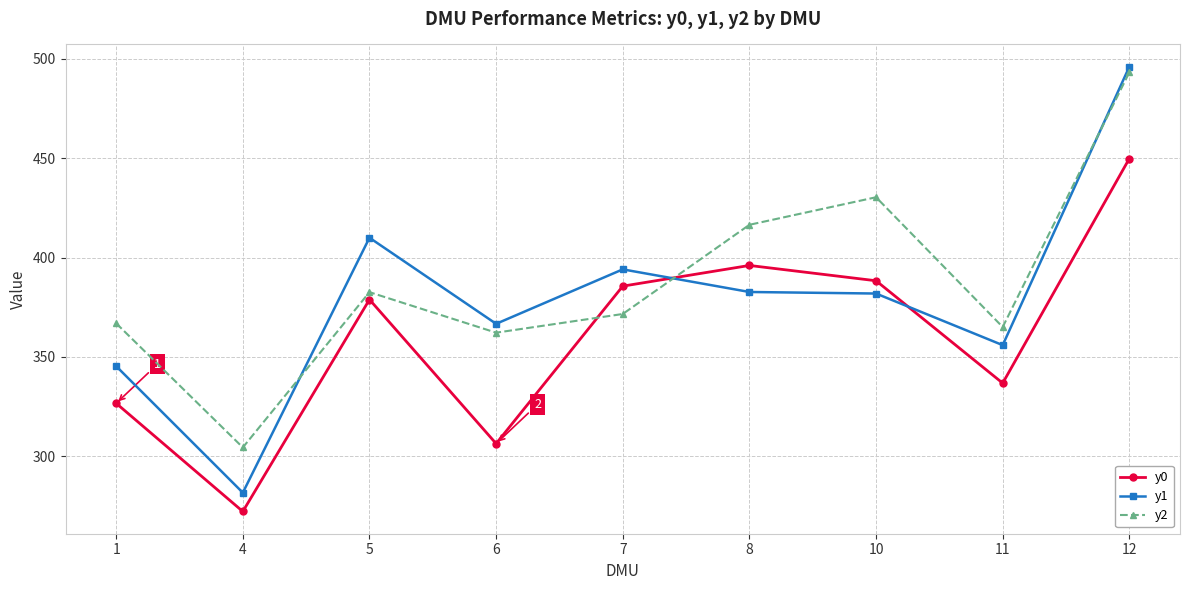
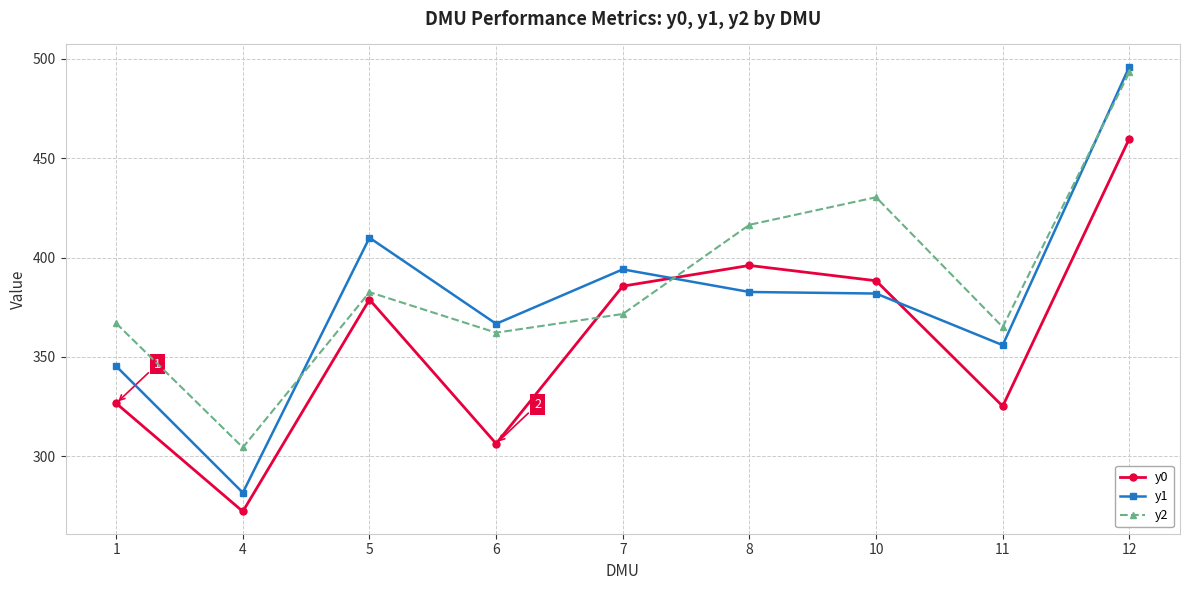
y0, 11: 337 -> 325
y0, 12: 450 -> 460
